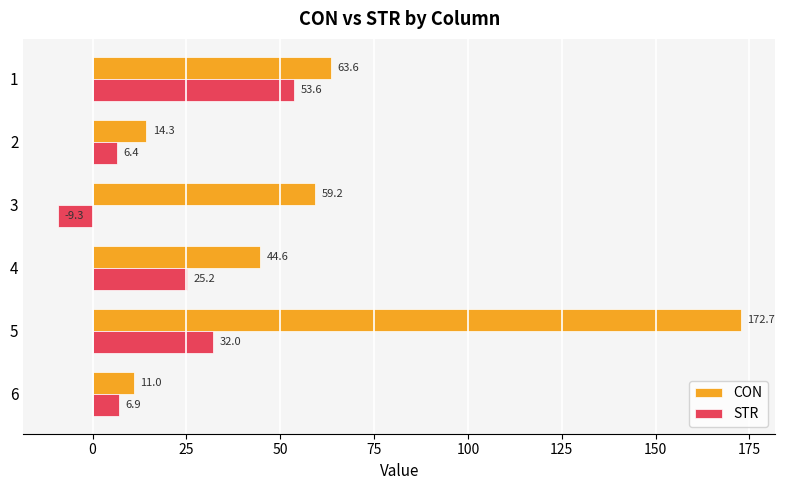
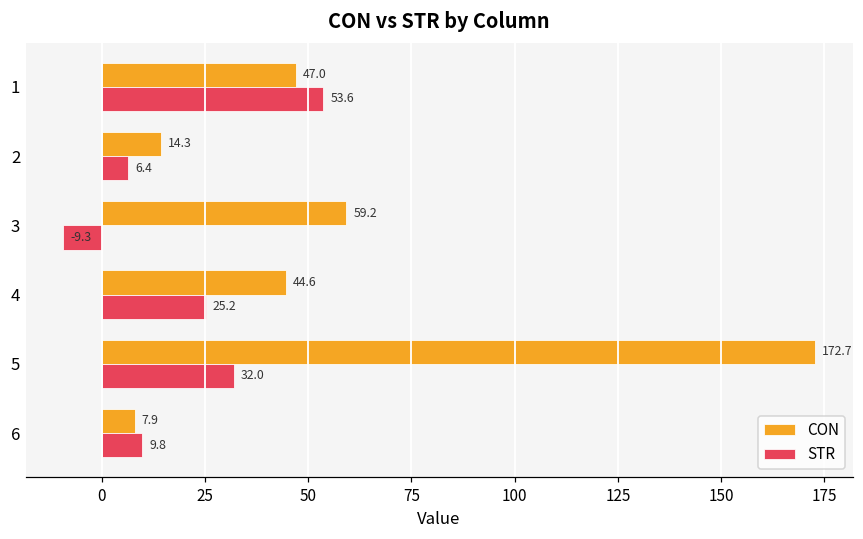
CON, 1: 63.6 -> 47.0
CON, 6: 11.0 -> 7.9
STR, 6: 6.9 -> 9.8
